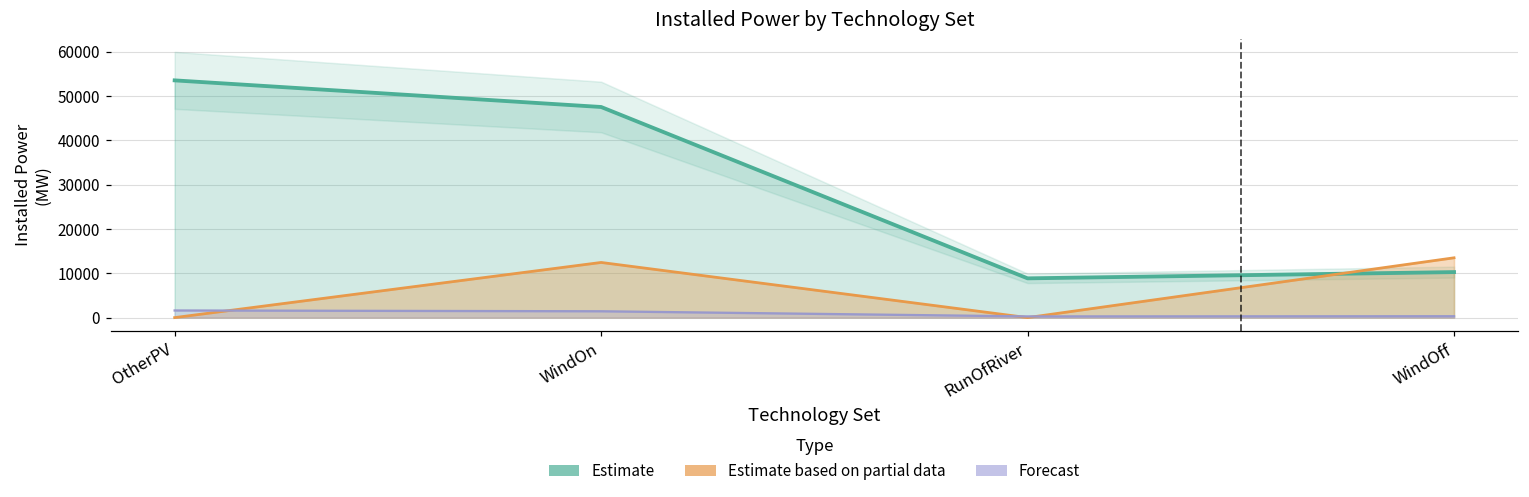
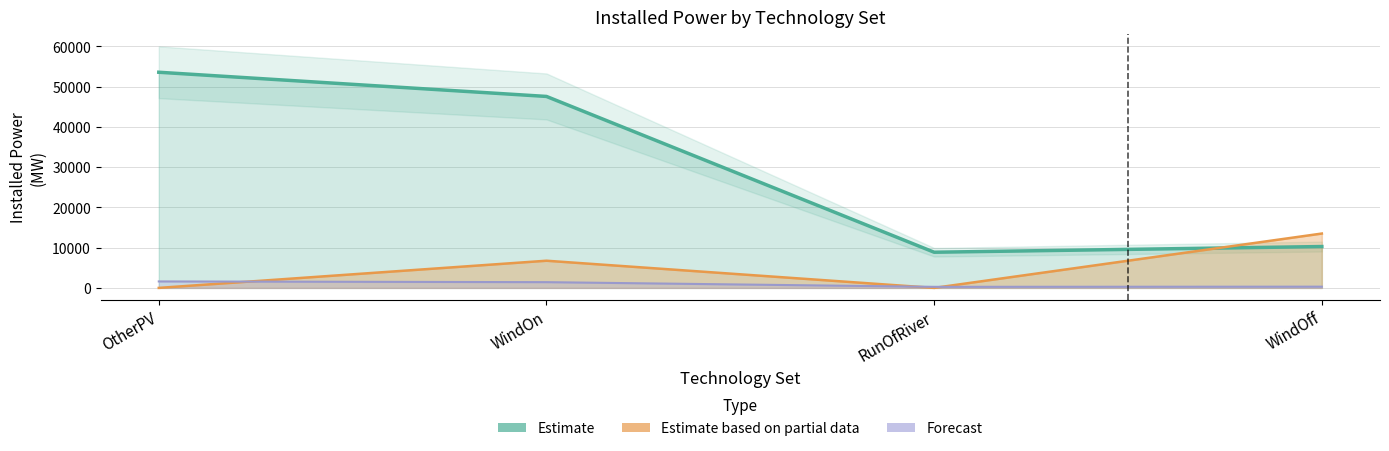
Estimate based on partial data, WindOn: 12000 -> 7000
